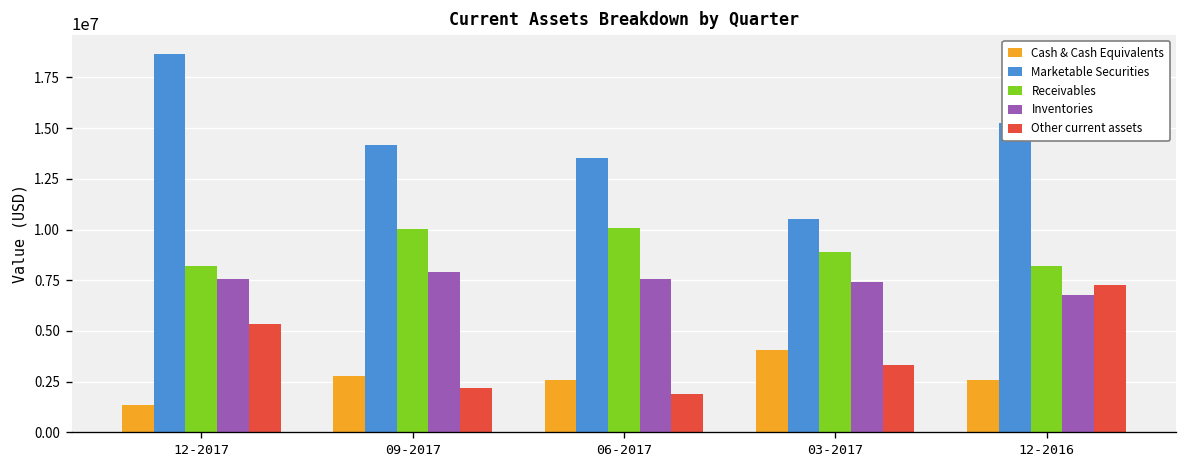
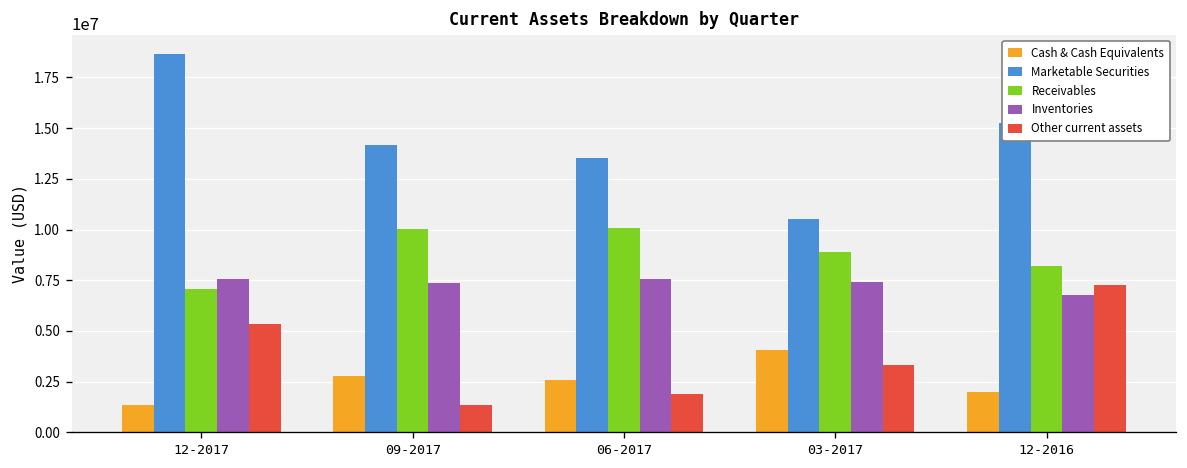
Receivables, 12-2017: 8200000 -> 7000000
Inventories, 09-2017: 7900000 -> 7400000
Other current assets, 09-2017: 2200000 -> 1300000
Cash & Cash Equivalents, 12-2016: 2600000 -> 2000000
